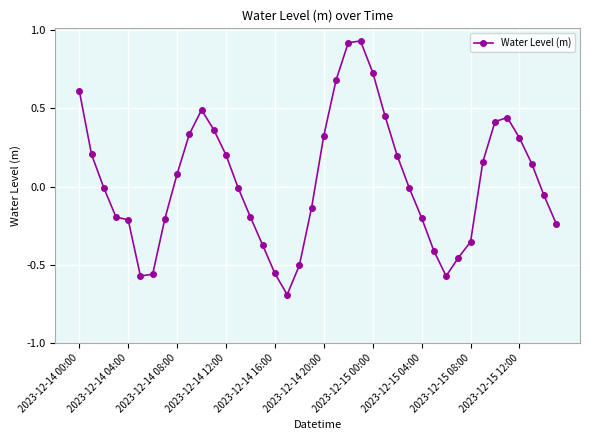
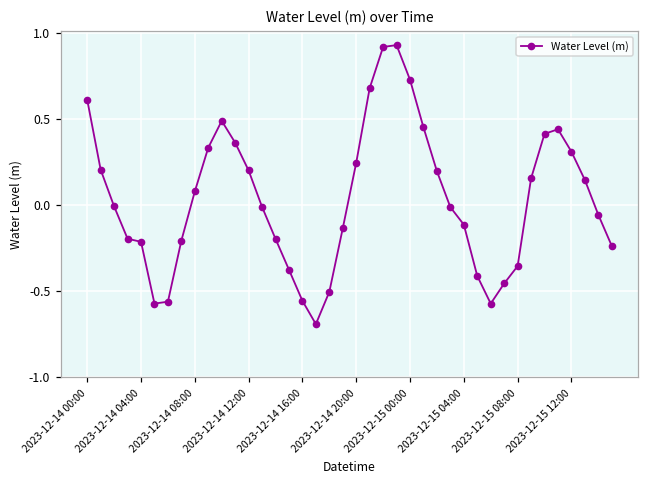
2023-12-14 20:00: 0.33 -> 0.25
2023-12-15 04:00: -0.20 -> -0.11
